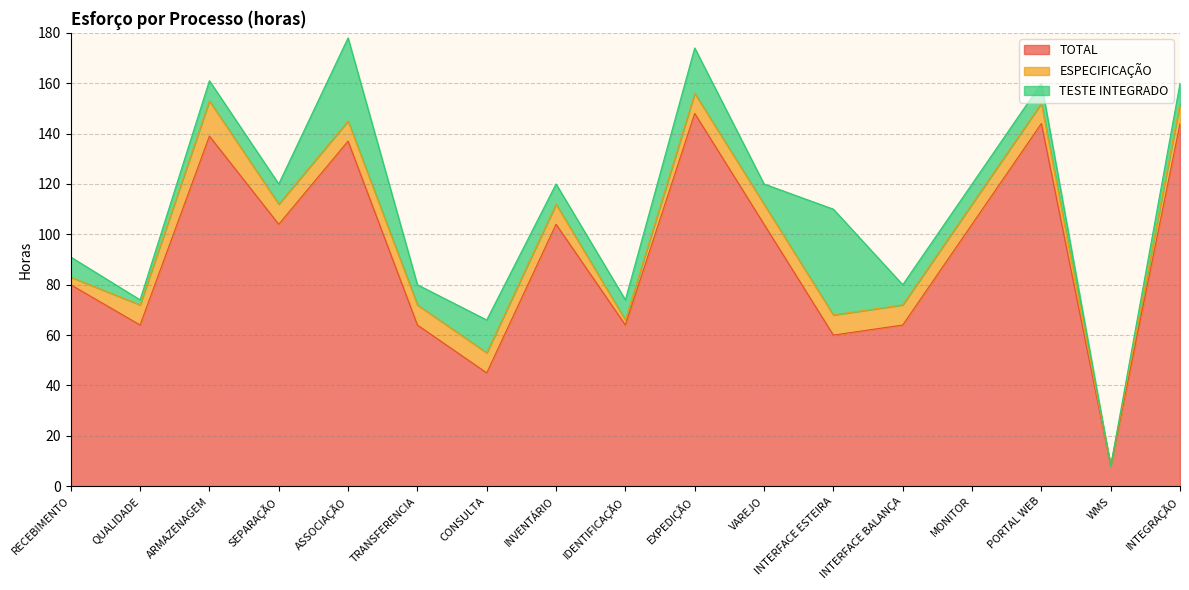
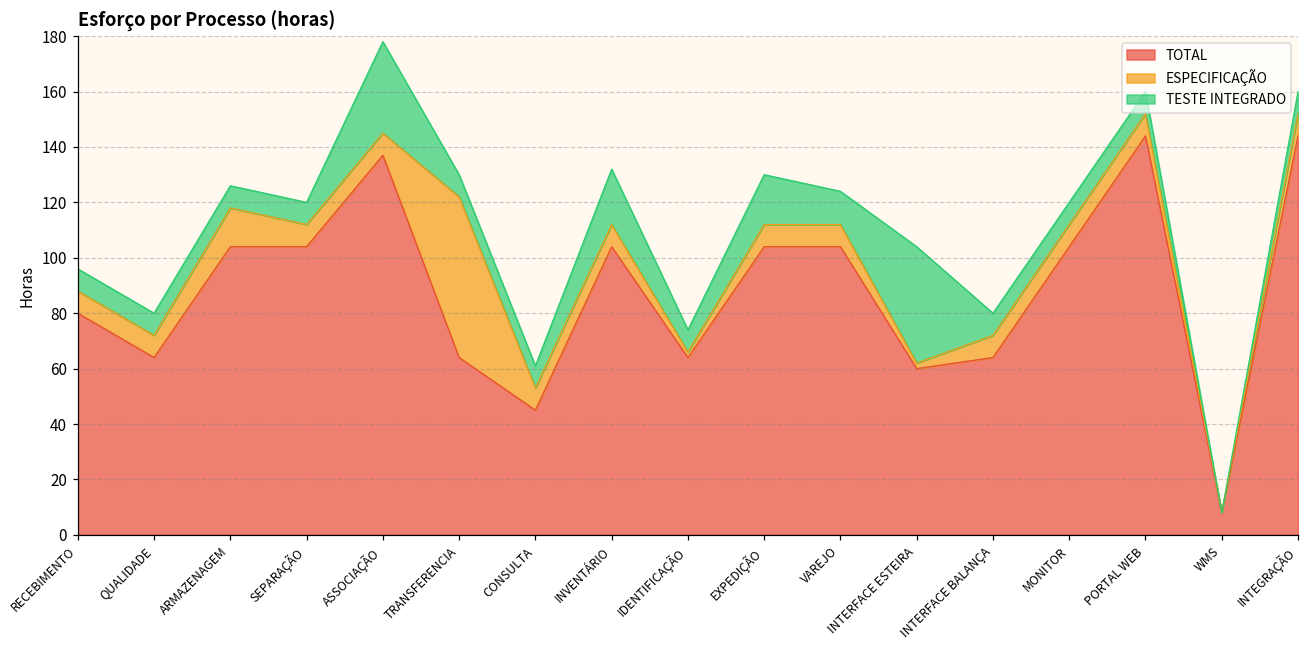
ESPECIFICAÇÃO, RECEBIMENTO: 3 -> 8
TESTE INTEGRADO, QUALIDADE: 2 -> 8
TOTAL, ARMAZENAGEM: 139 -> 104
ESPECIFICAÇÃO, TRANSFERENCIA: 8 -> 58
TESTE INTEGRADO, CONSULTA: 13 -> 8
TESTE INTEGRADO, INVENTÁRIO: 8 -> 20
TOTAL, EXPEDIÇÃO: 148 -> 104
TESTE INTEGRADO, VAREJO: 8 -> 12
ESPECIFICAÇÃO, INTERFACE ESTEIRA: 8 -> 2
